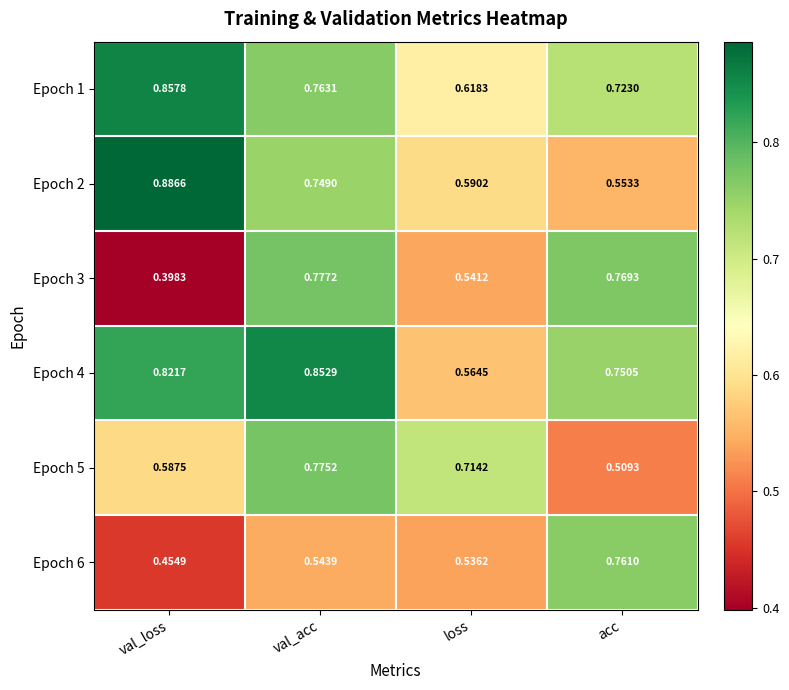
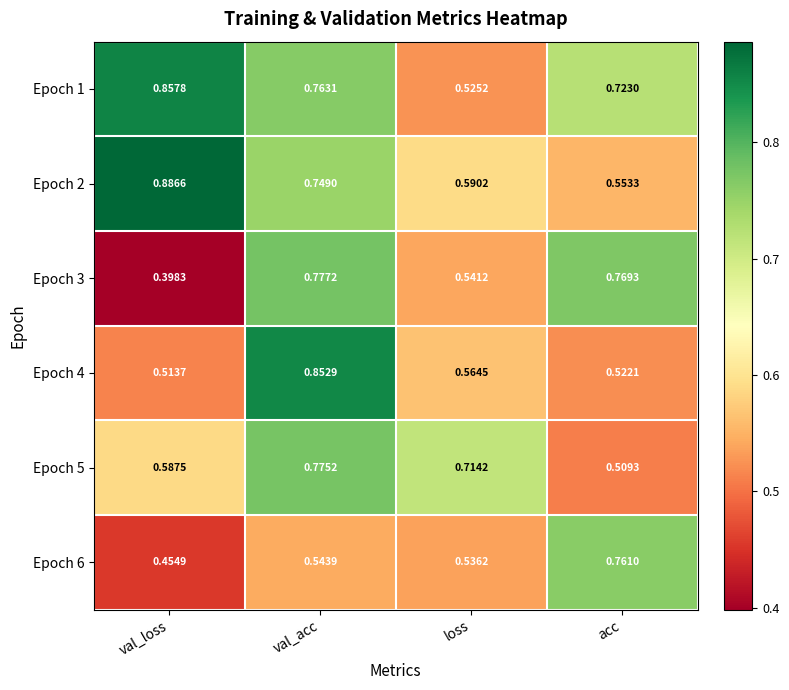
Epoch 1, loss: 0.6183 -> 0.5252
Epoch 4, val_loss: 0.8217 -> 0.5137
Epoch 4, acc: 0.7505 -> 0.5221
